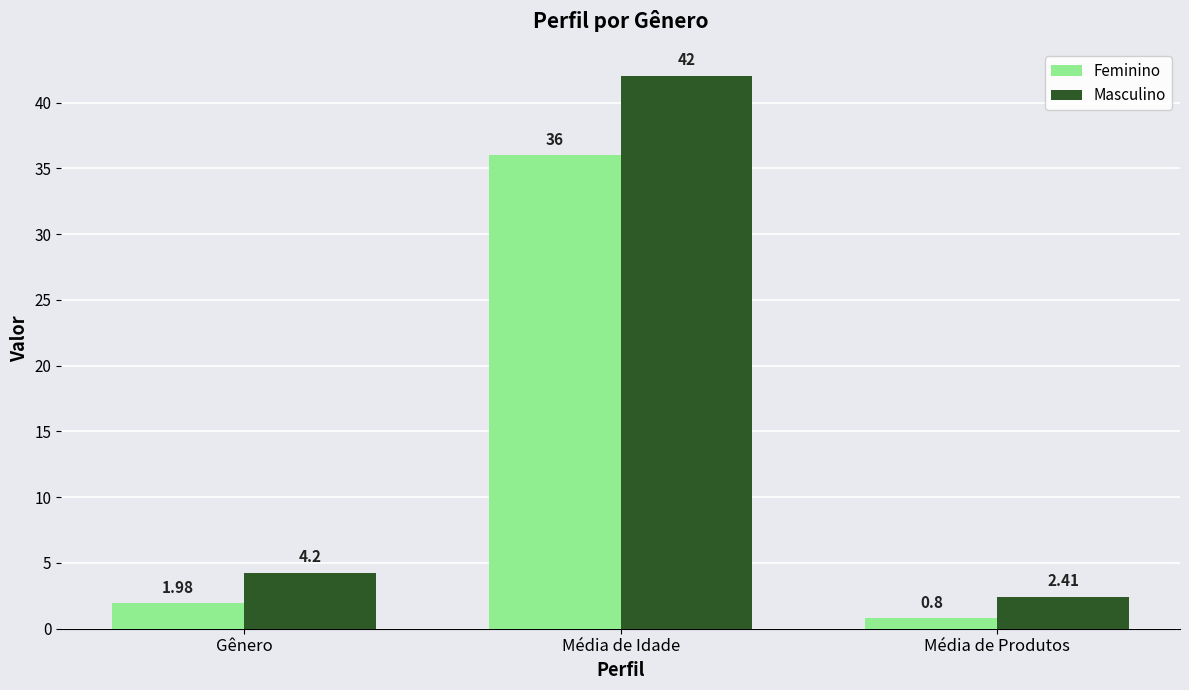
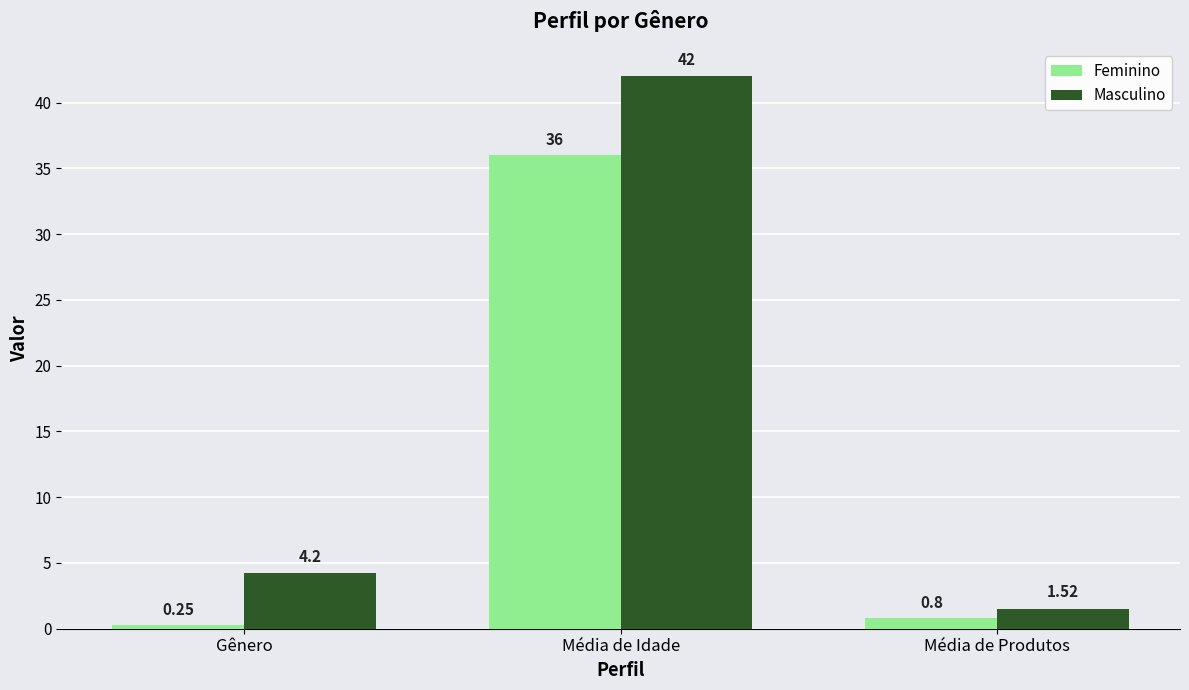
Feminino, Gênero: 1.98 -> 0.25
Masculino, Média de Produtos: 2.41 -> 1.52
